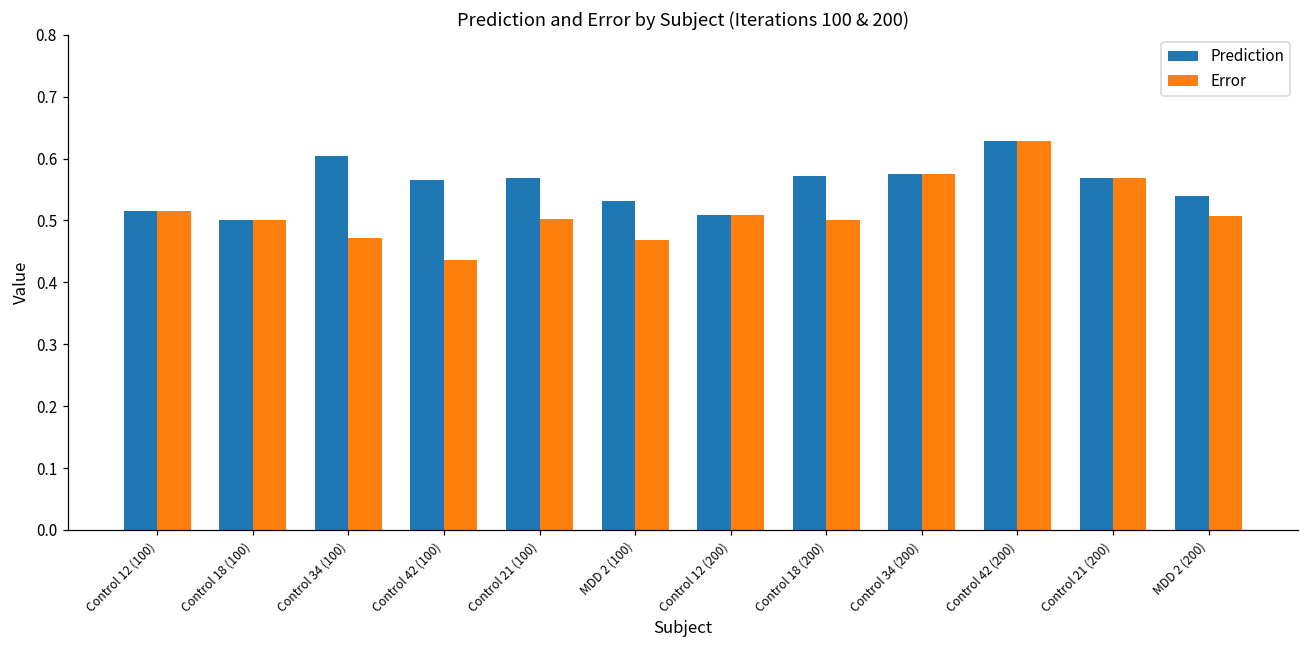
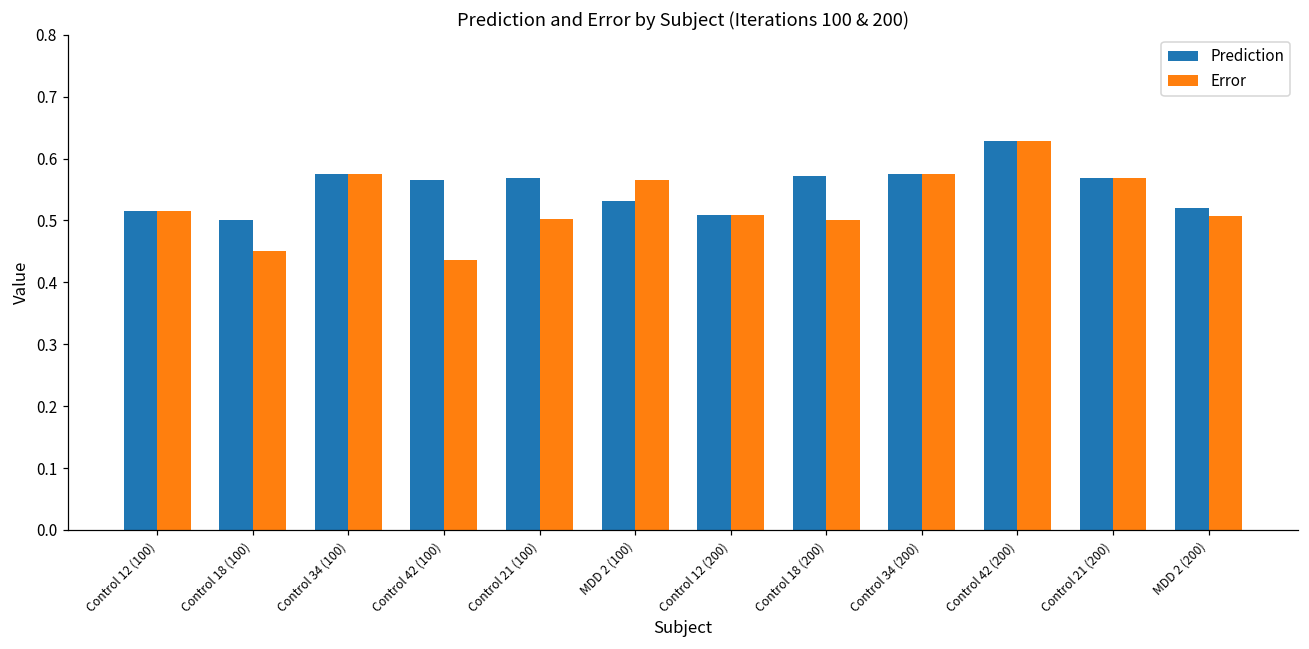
Error, Control 18 (100): 0.50 -> 0.45
Prediction, Control 34 (100): 0.60 -> 0.58
Error, Control 34 (100): 0.47 -> 0.58
Error, MDD 2 (100): 0.47 -> 0.56
Prediction, MDD 2 (200): 0.54 -> 0.52
